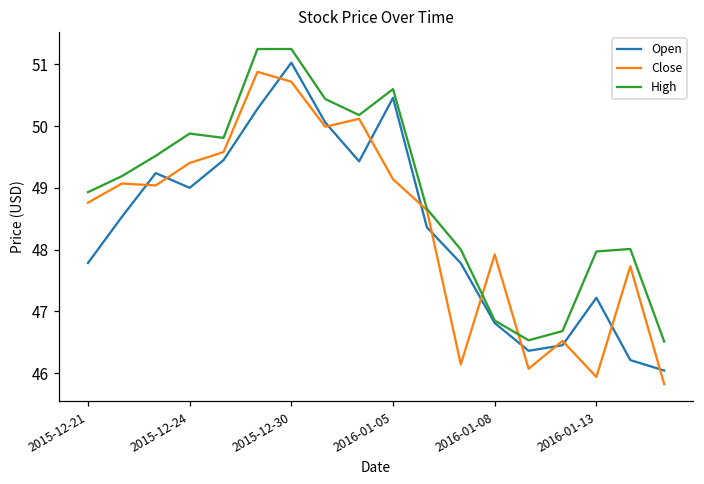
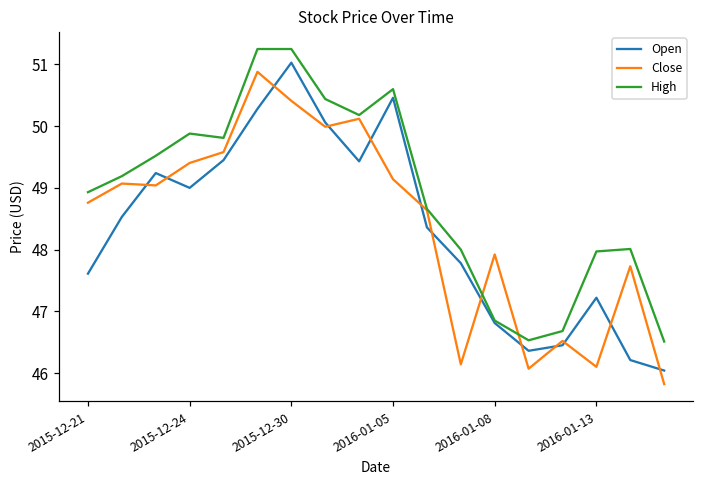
Open, 2015-12-21: 47.8 -> 47.6
Close, 2015-12-30: 50.7 -> 50.4
Close, 2016-01-13: 45.9 -> 46.1
